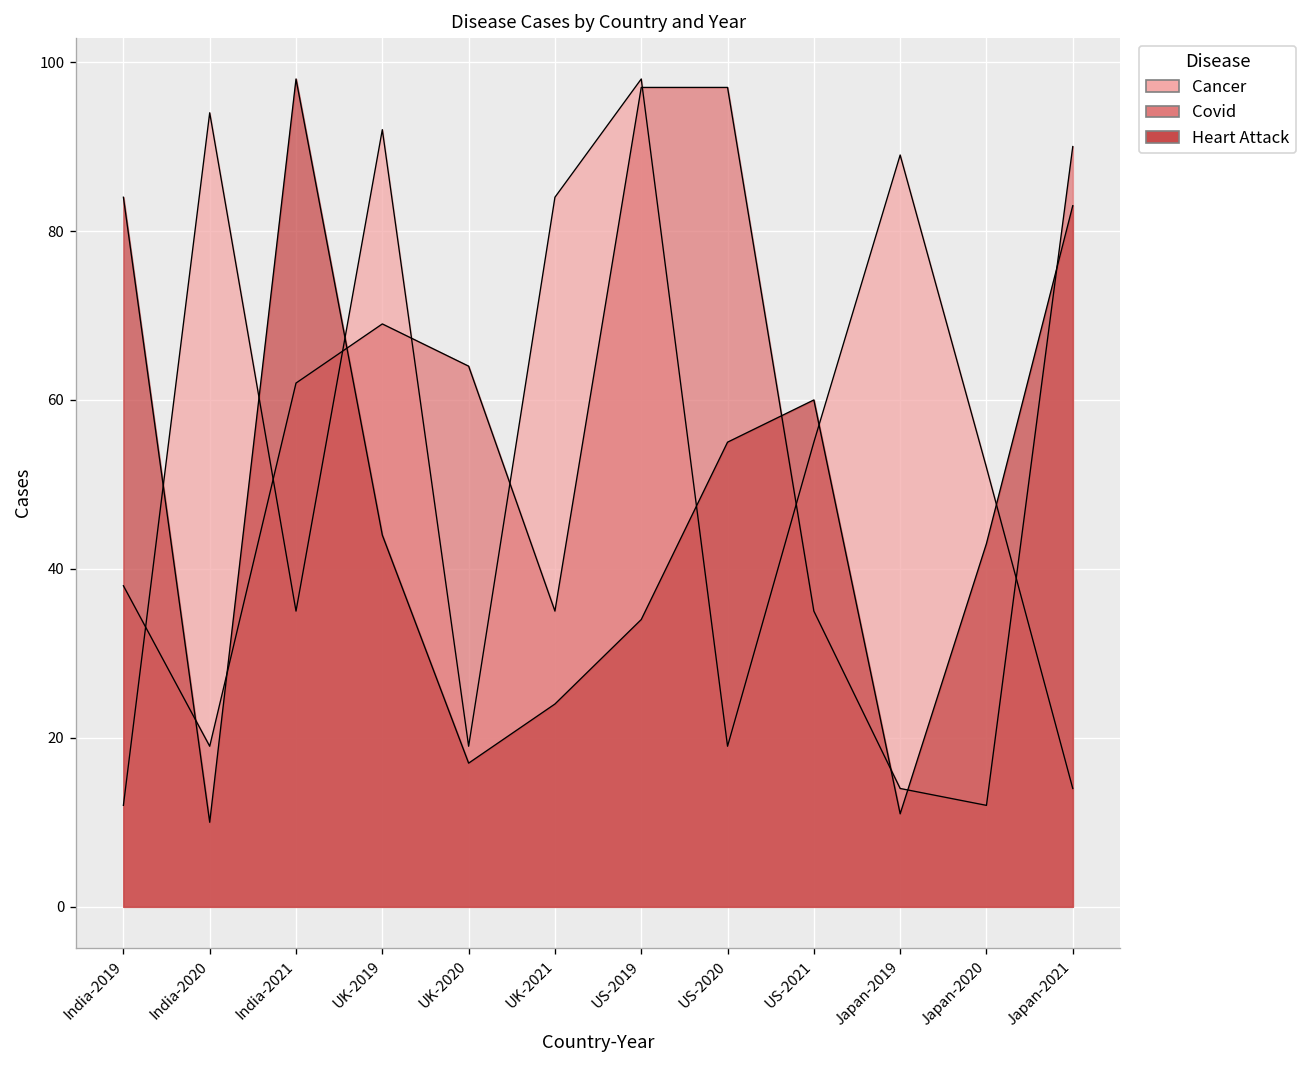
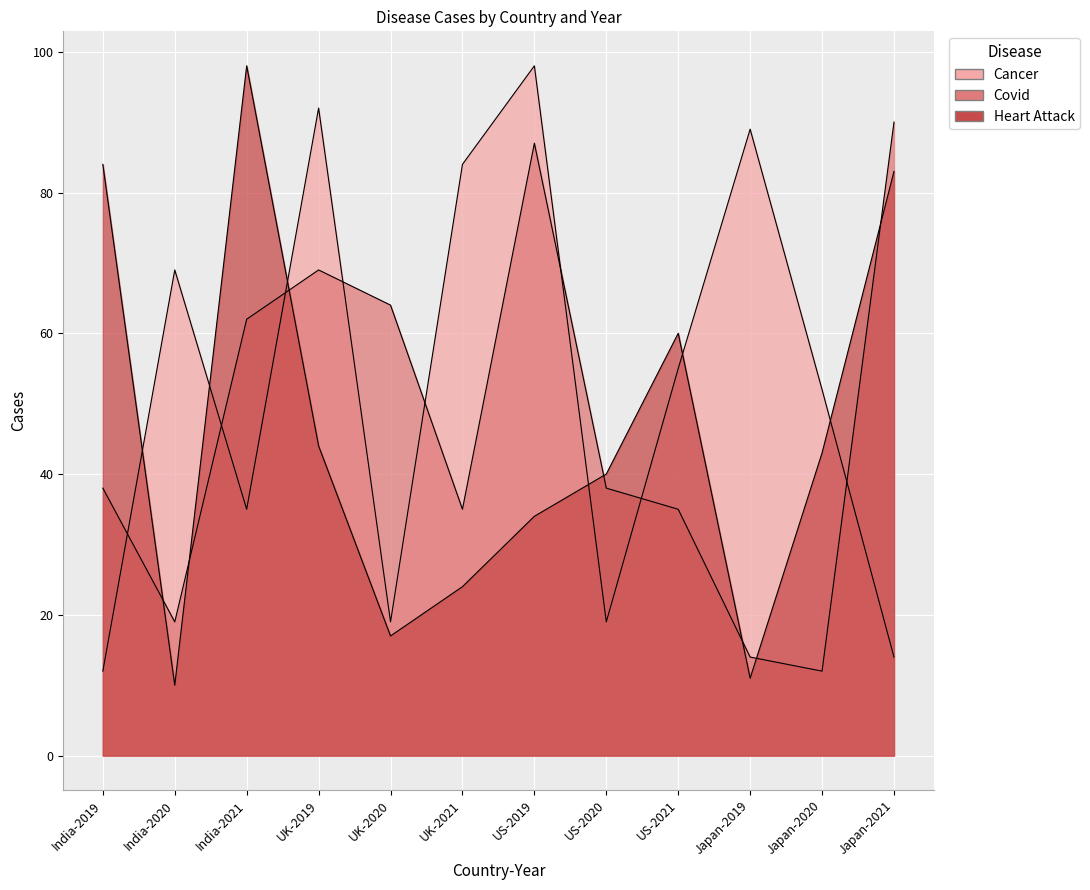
Cancer, India-2020: 94 -> 69
Covid, US-2019: 97 -> 87
Covid, US-2020: 97 -> 38
Heart Attack, US-2020: 55 -> 40
